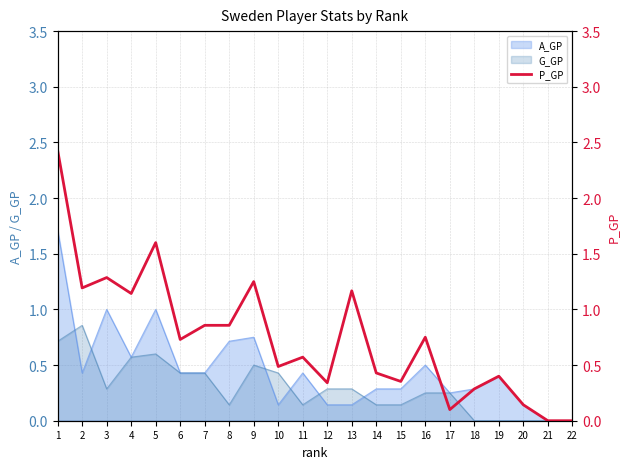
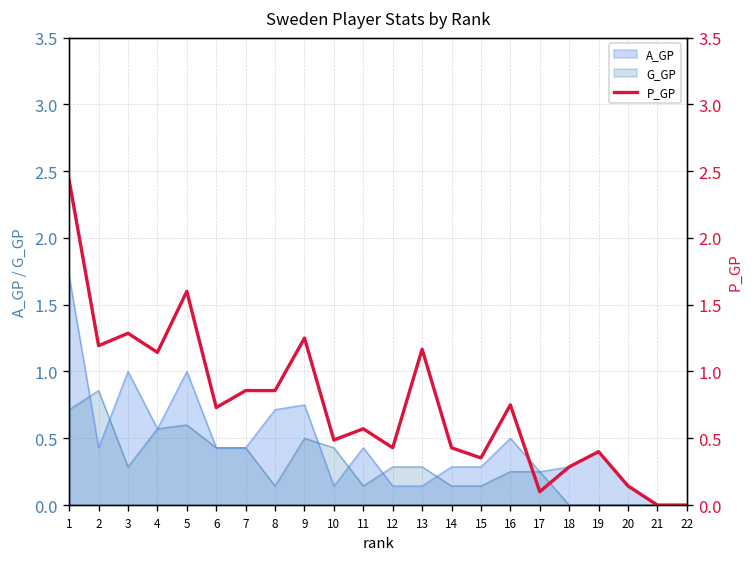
P_GP, 12: 0.34 -> 0.43
